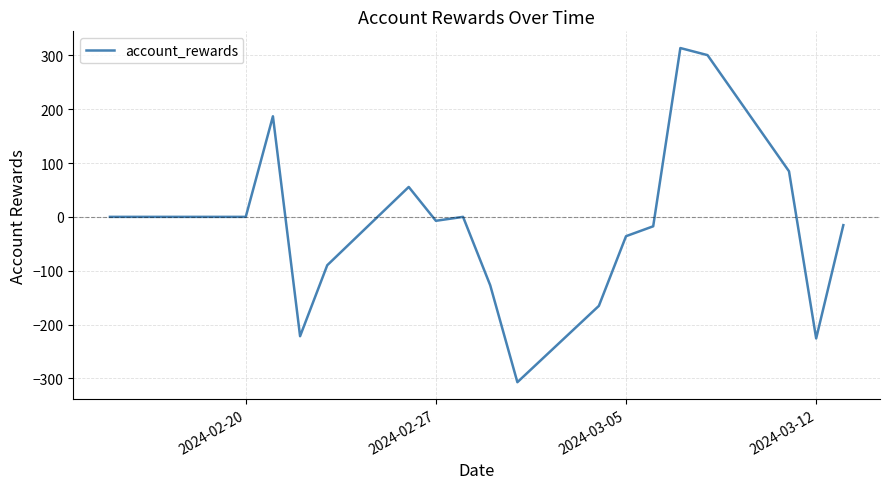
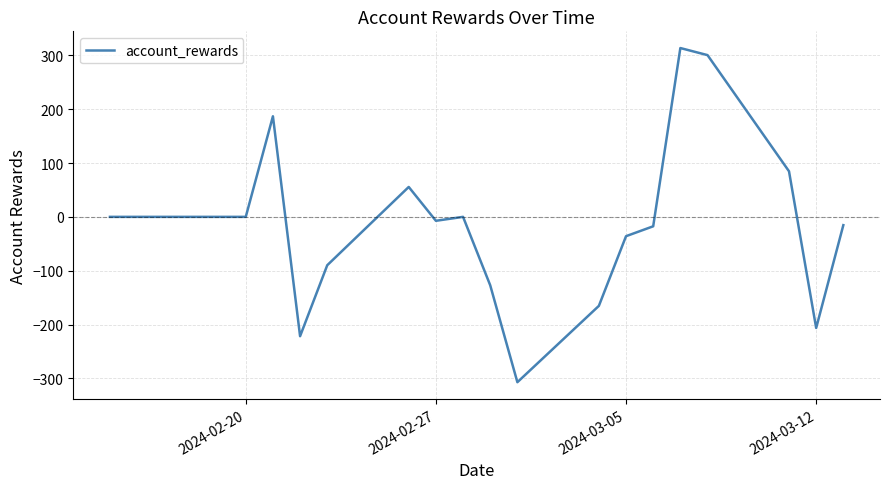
2024-03-12: -230 -> -210
